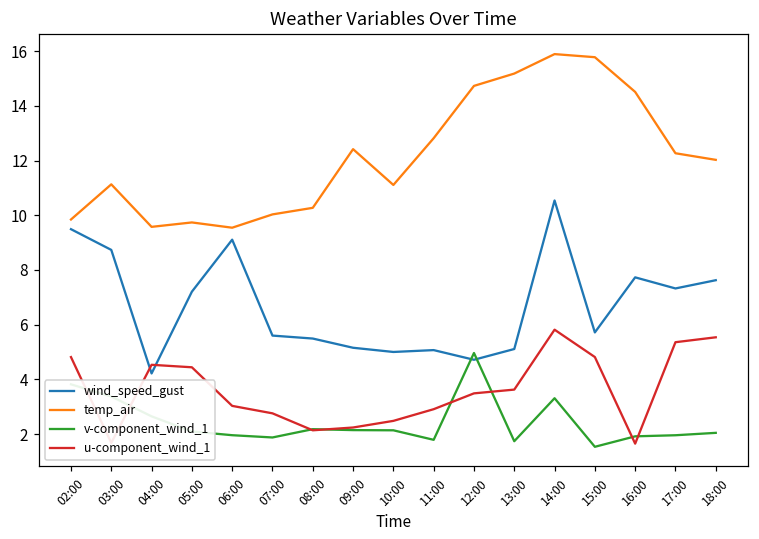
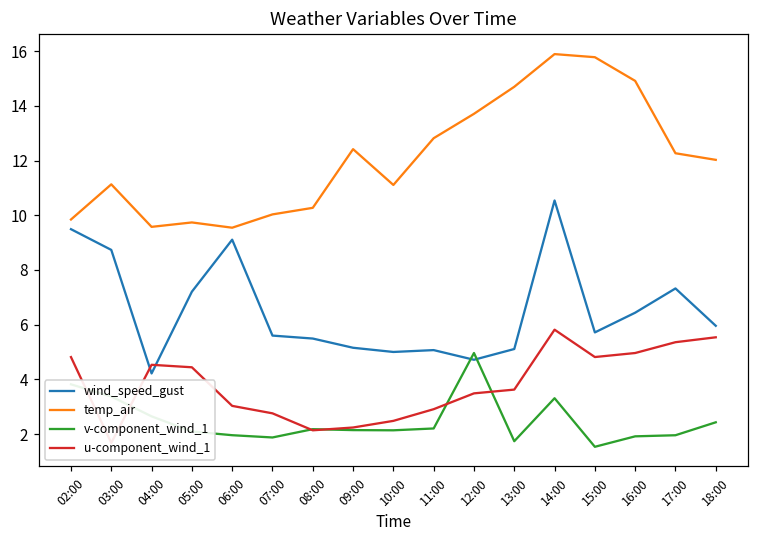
v-component_wind_1, 11:00: 1.8 -> 2.2
temp_air, 12:00: 14.7 -> 13.7
temp_air, 13:00: 15.2 -> 14.7
wind_speed_gust, 16:00: 7.7 -> 6.4
temp_air, 16:00: 14.5 -> 14.9
u-component_wind_1, 16:00: 1.7 -> 5.0
wind_speed_gust, 18:00: 7.6 -> 6.0
v-component_wind_1, 18:00: 2.0 -> 2.4
